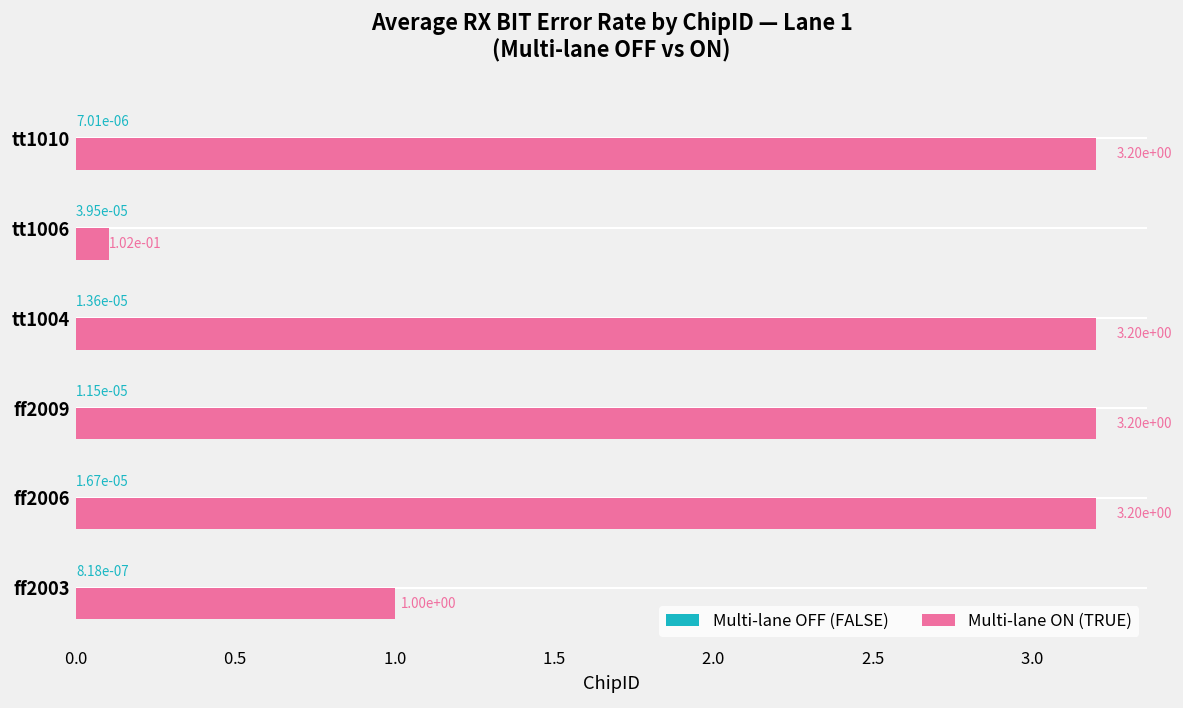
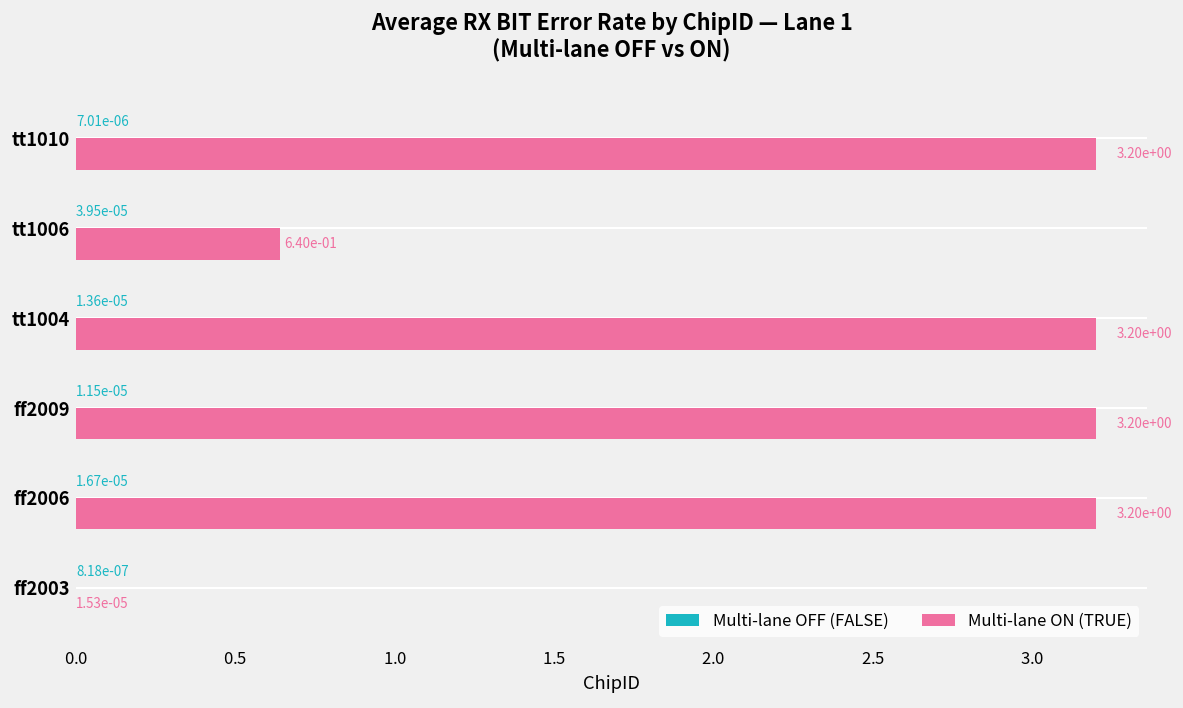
Multi-lane ON (TRUE), tt1006: 1.02e-01 -> 6.40e-01
Multi-lane ON (TRUE), ff2003: 1.00e+00 -> 1.53e-05
